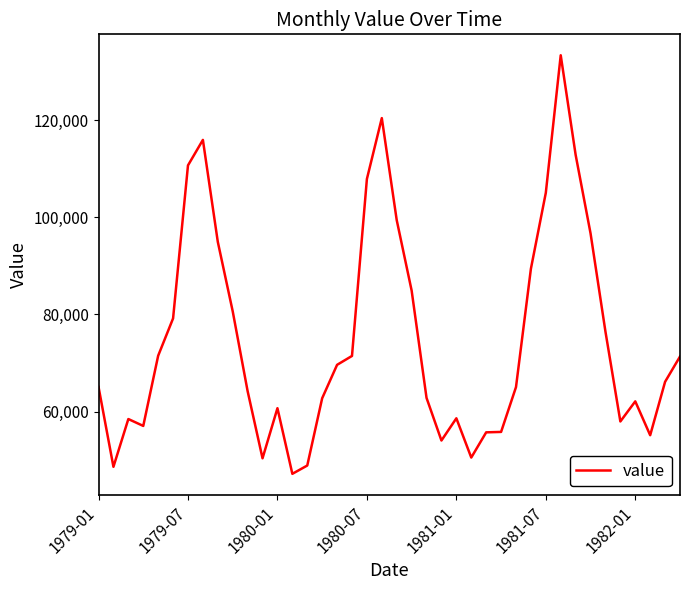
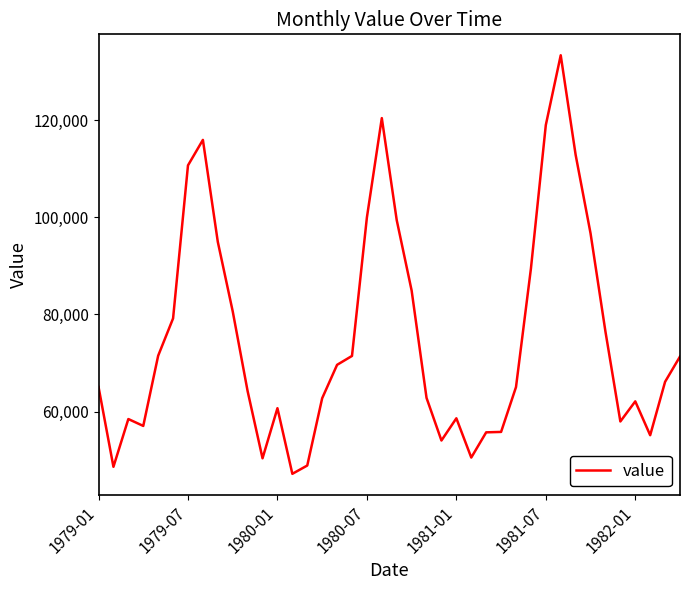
1980-07: 108,000 -> 100,000
1981-07: 105,000 -> 119,000
